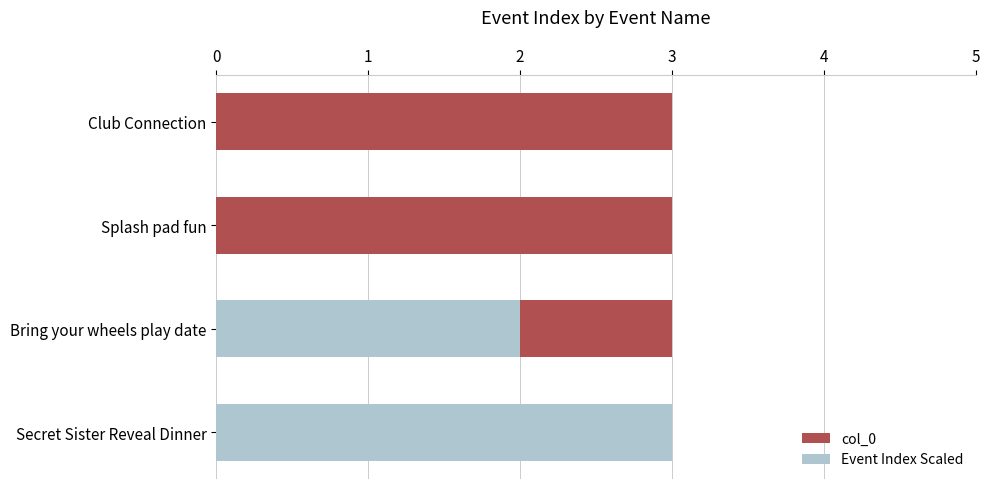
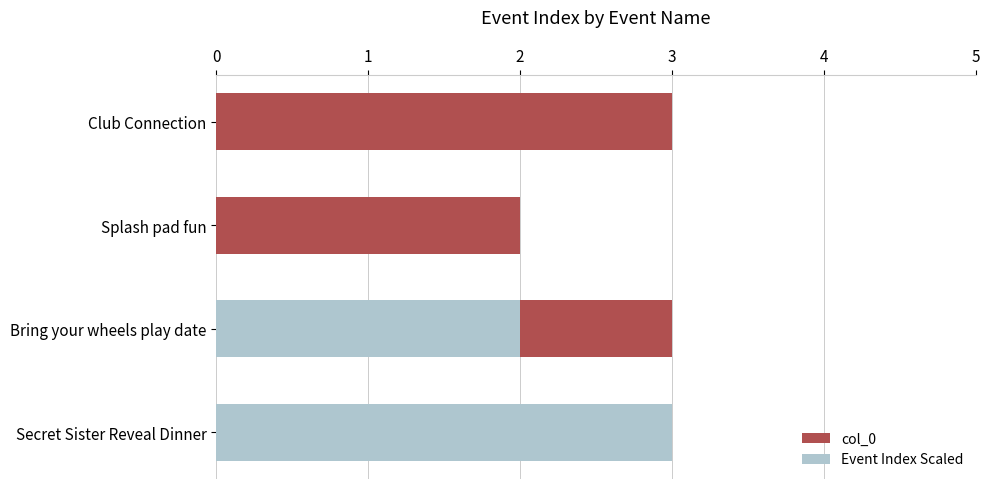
col_0, Splash pad fun: 3 -> 2
